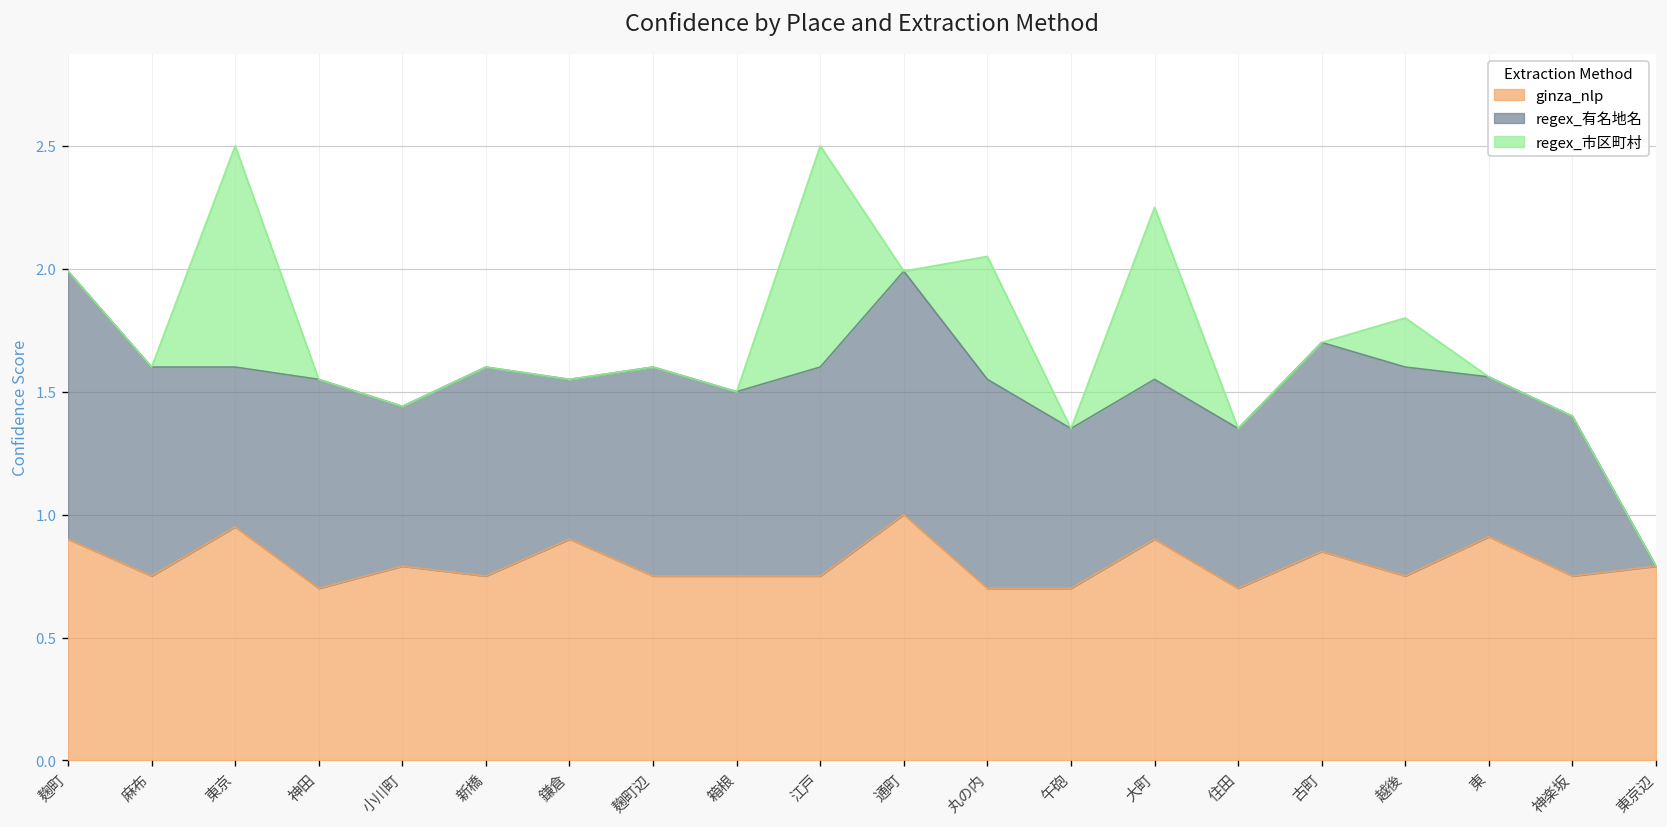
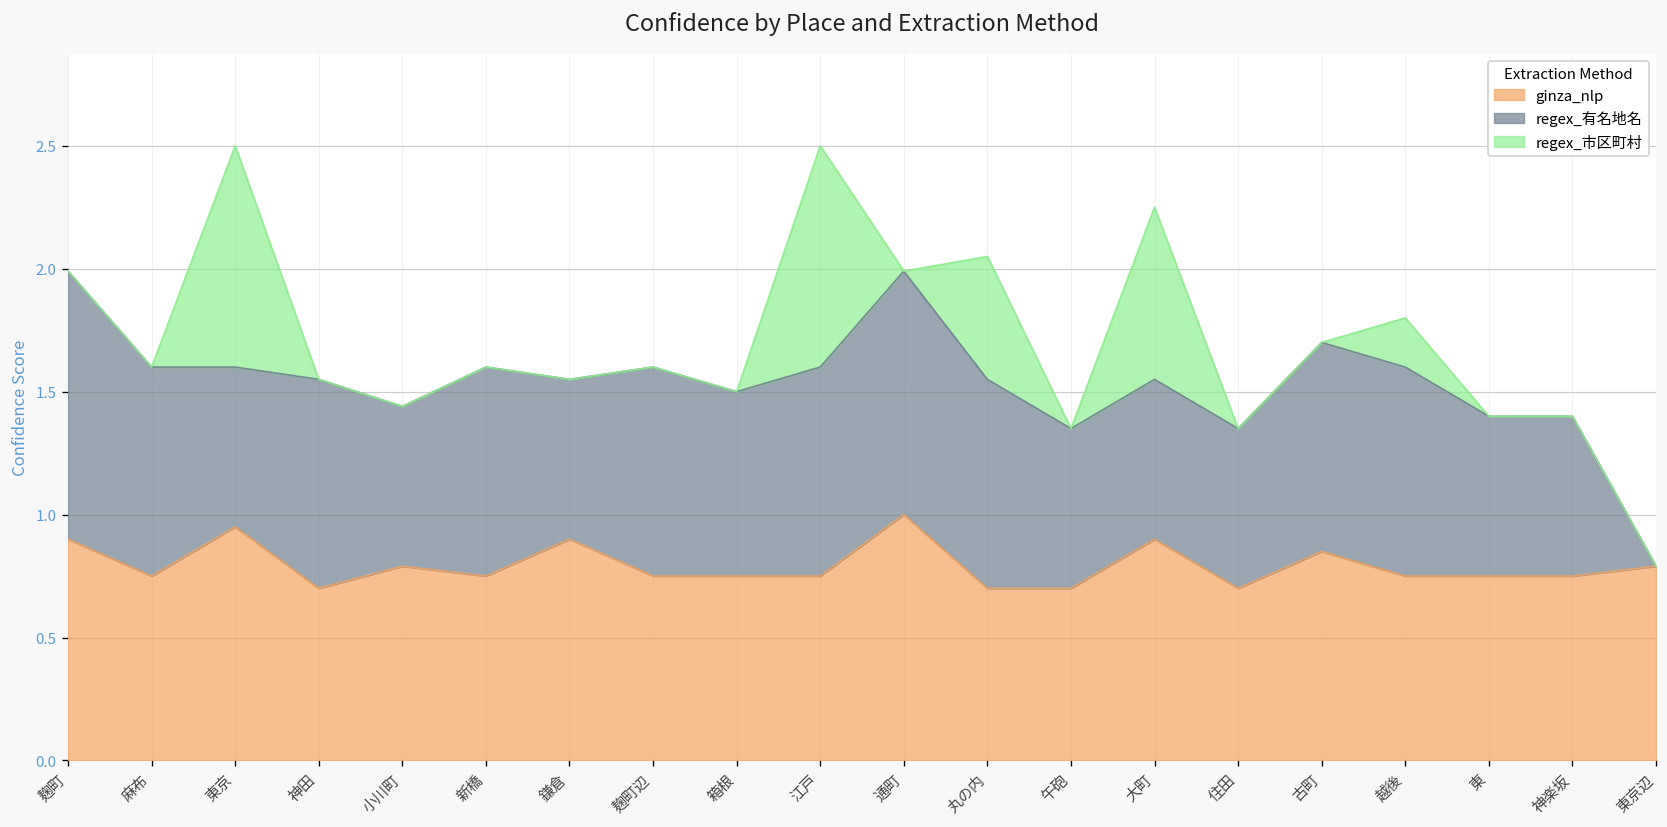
ginza_nlp, 東: 0.91 -> 0.75
